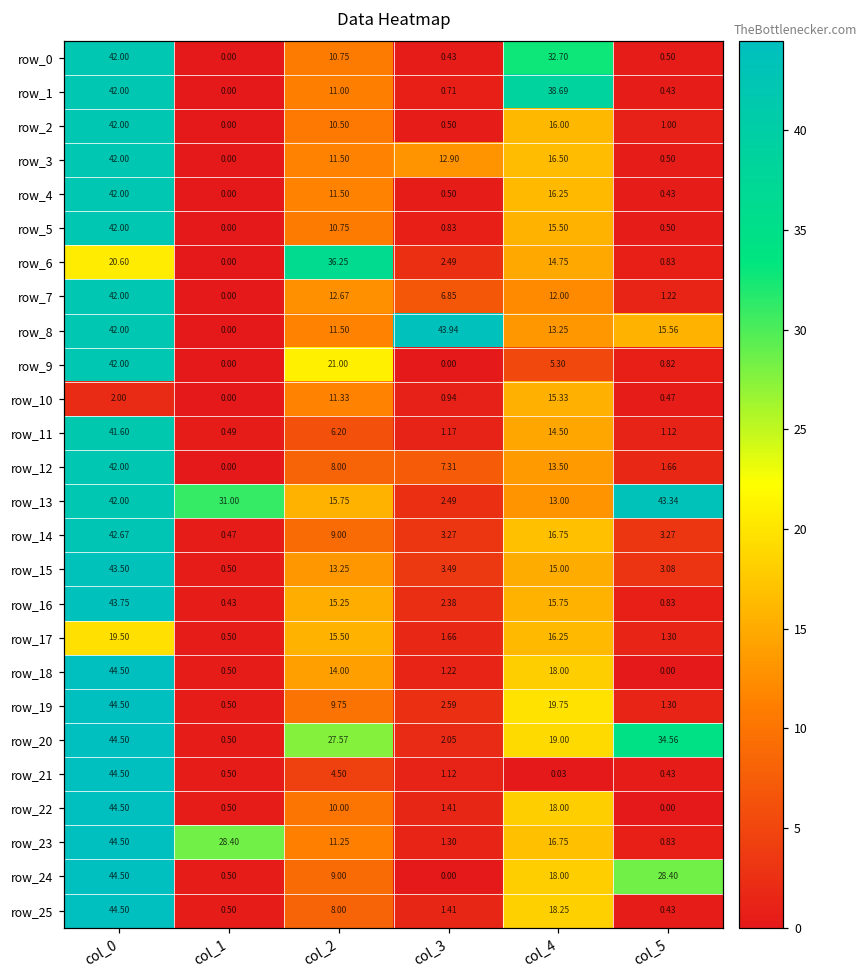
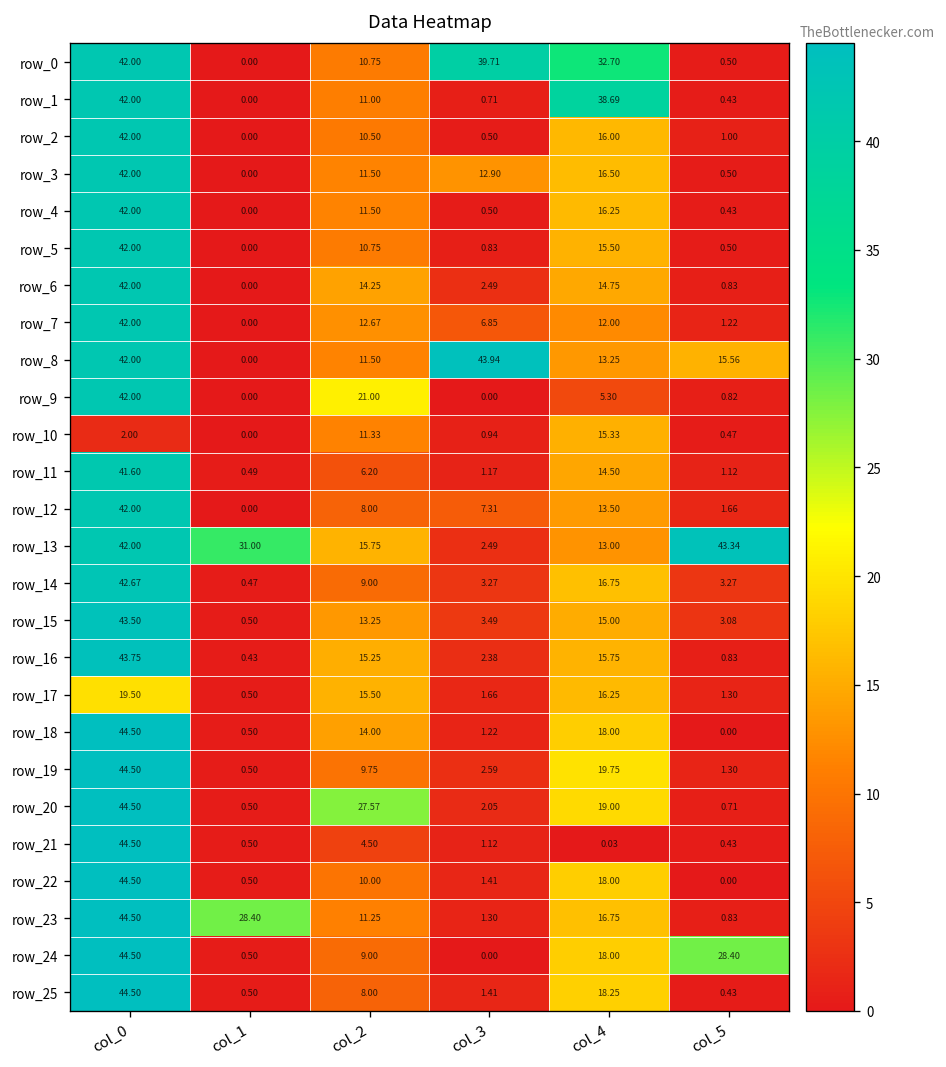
row_0, col_3: 0.43 -> 39.71
row_6, col_0: 20.60 -> 42.00
row_6, col_2: 36.25 -> 14.25
row_20, col_5: 34.56 -> 0.71
